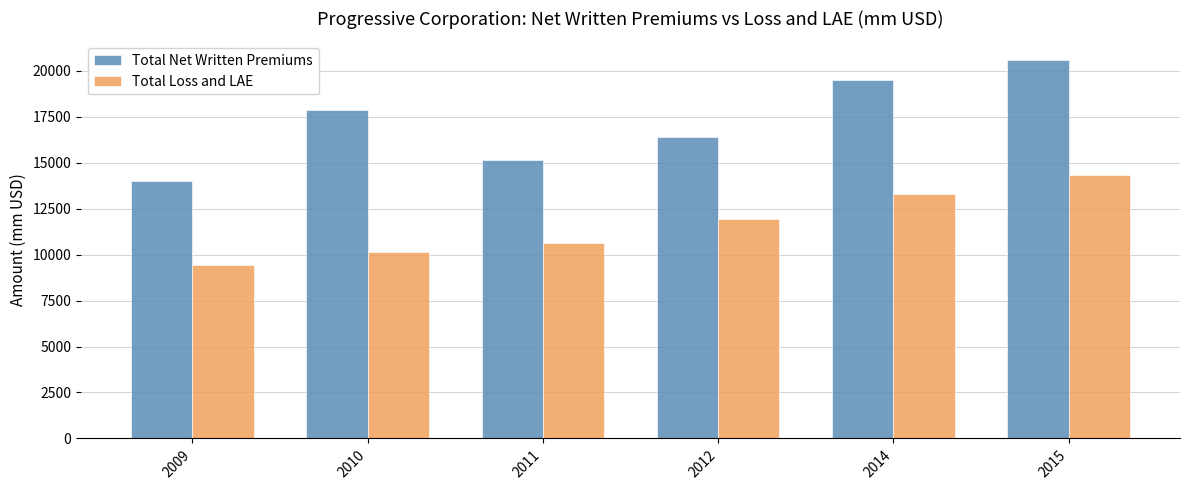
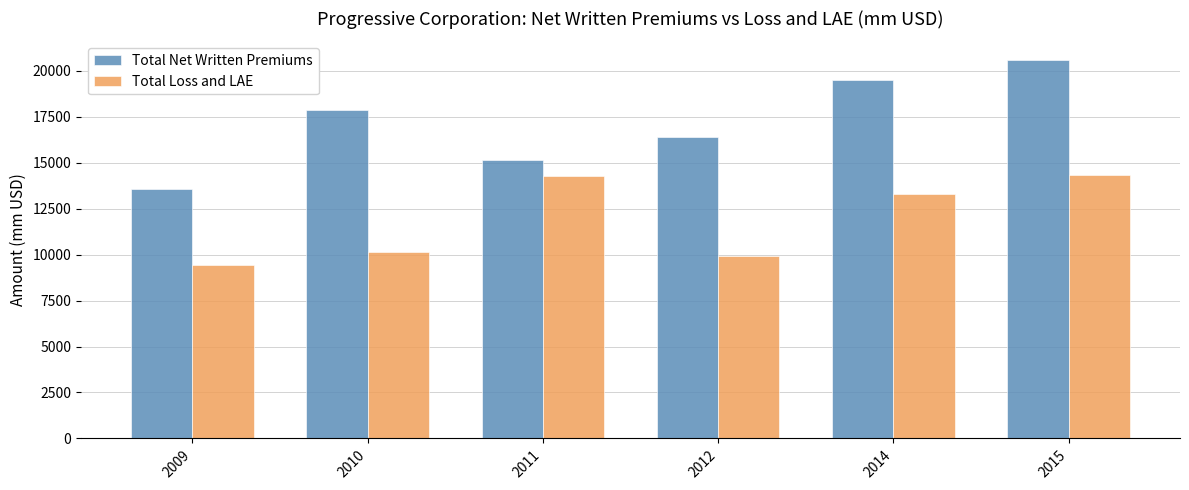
Total Net Written Premiums, 2009: 14000 -> 13500
Total Loss and LAE, 2011: 10600 -> 14300
Total Loss and LAE, 2012: 11900 -> 9900
